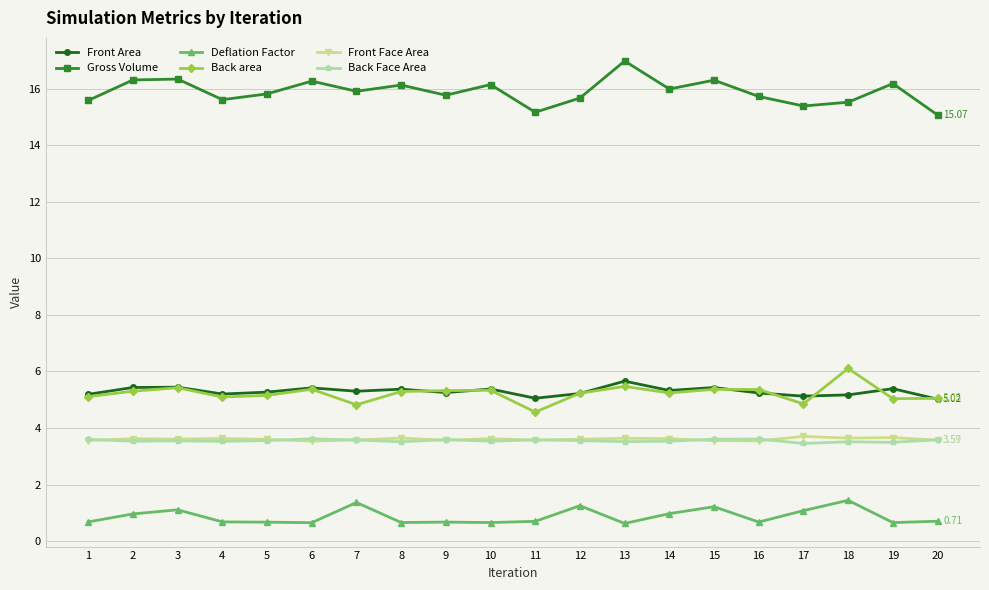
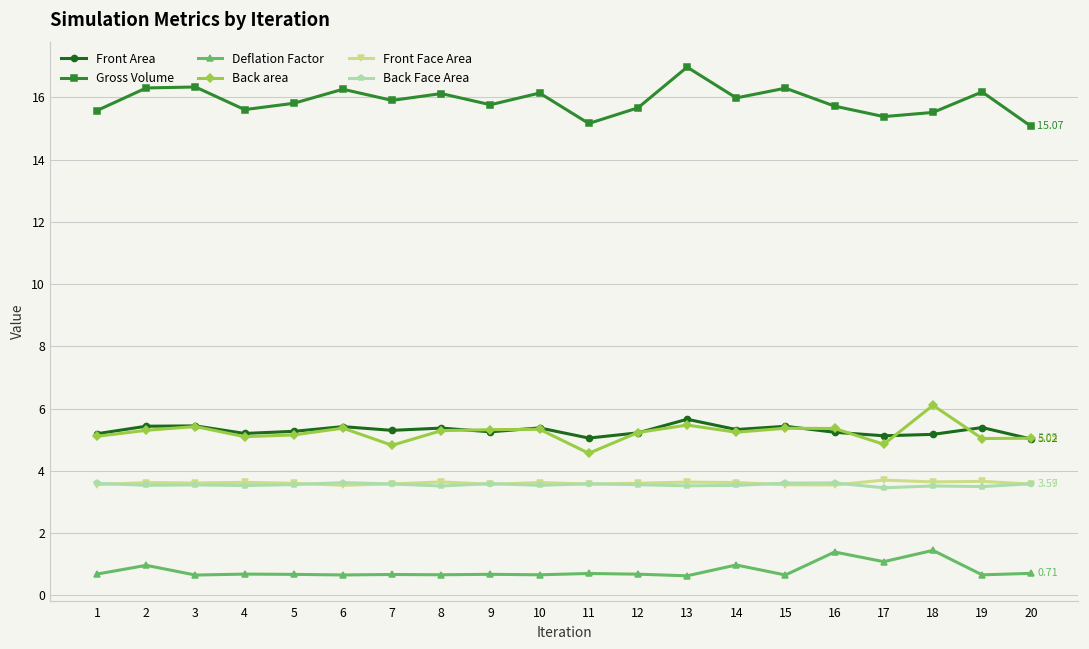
Deflation Factor, 3: 1.1 -> 0.7
Deflation Factor, 7: 1.4 -> 0.7
Deflation Factor, 12: 1.3 -> 0.7
Deflation Factor, 15: 1.2 -> 0.7
Deflation Factor, 16: 0.7 -> 1.4
